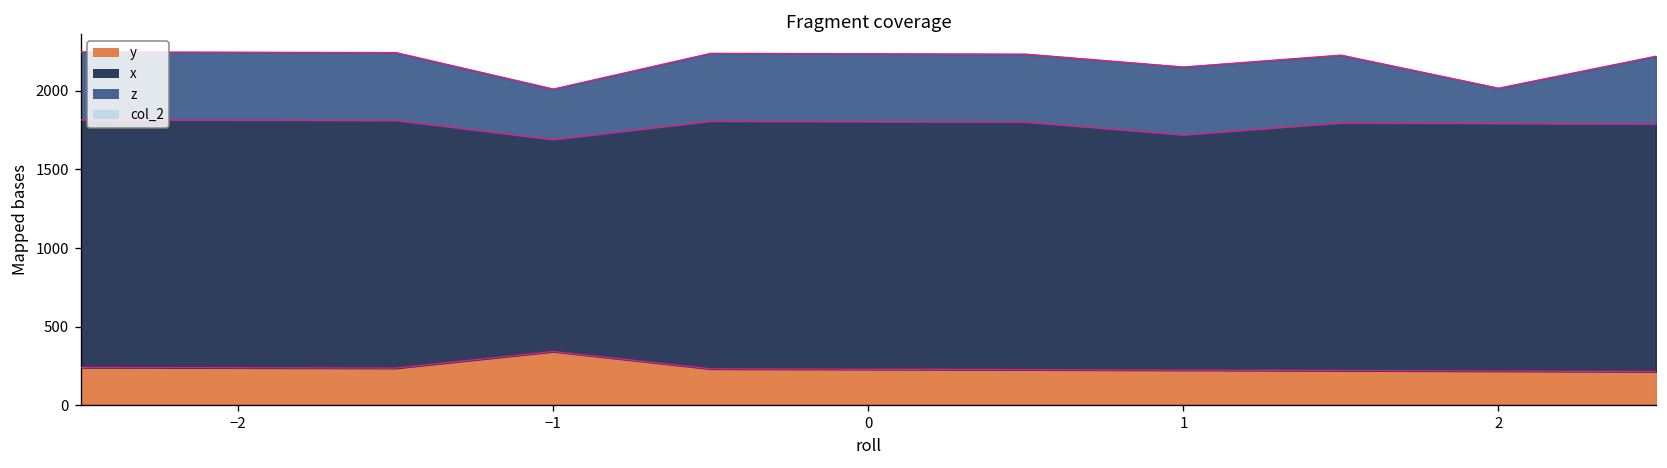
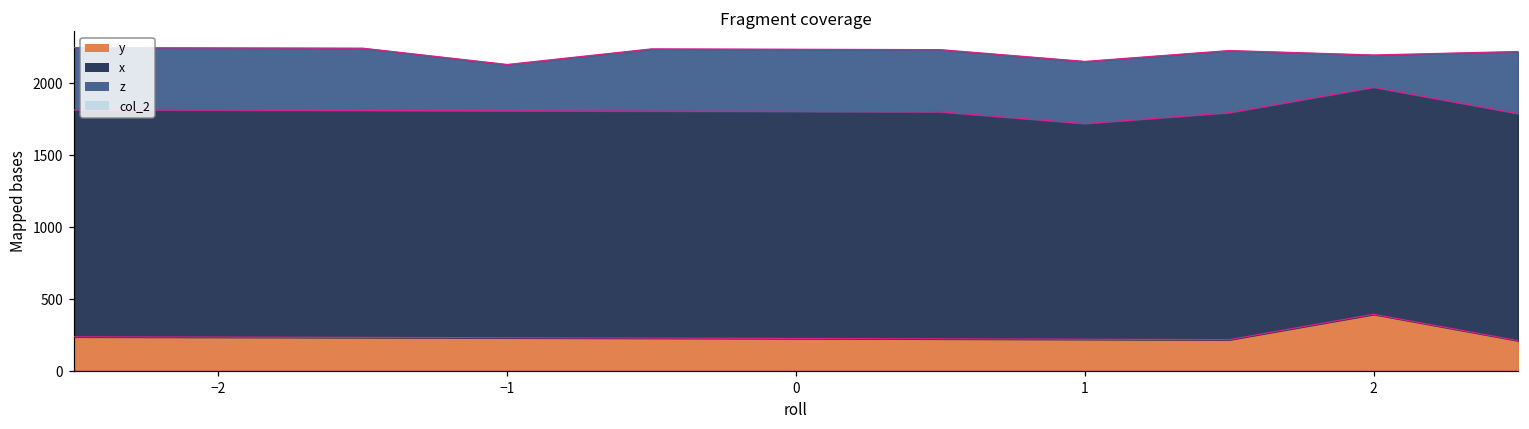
y, −1: 340 -> 230
x, −1: 1350 -> 1580
y, 2: 220 -> 400
